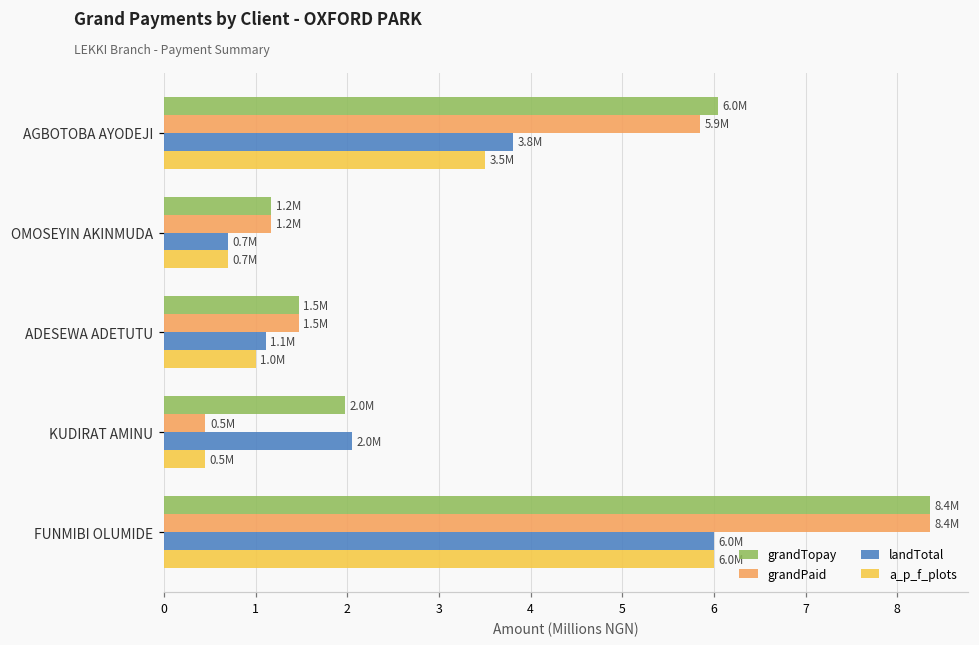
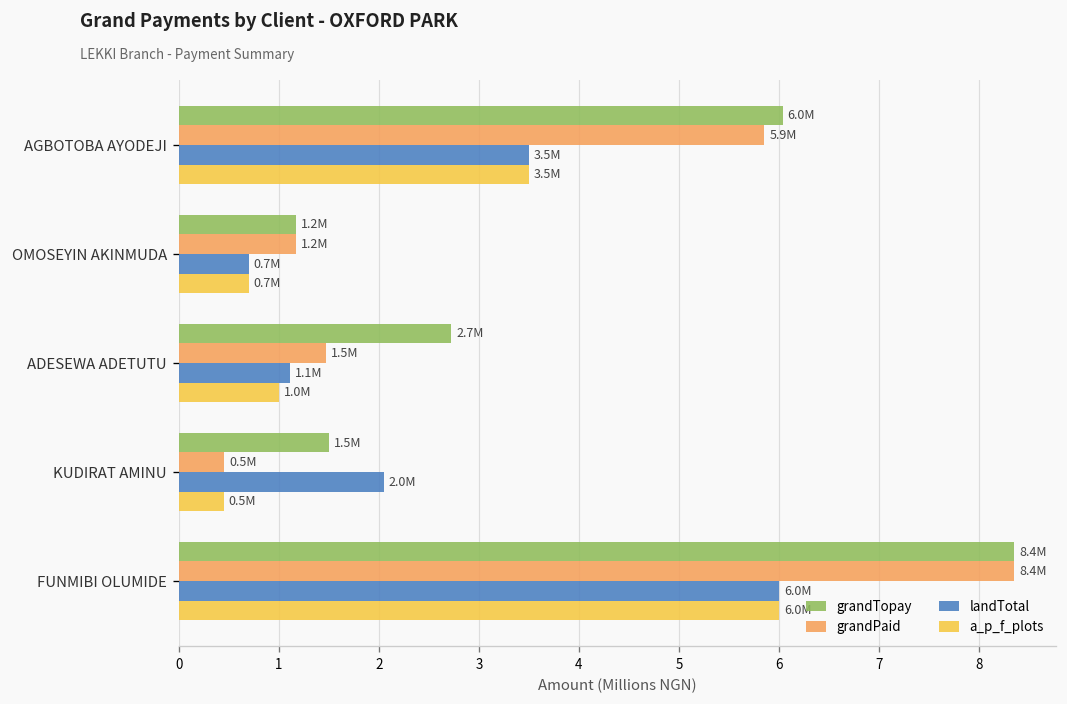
landTotal, AGBOTOBA AYODEJI: 3.8M -> 3.5M
grandTopay, ADESEWA ADETUTU: 1.5M -> 2.7M
grandTopay, KUDIRAT AMINU: 2.0M -> 1.5M
